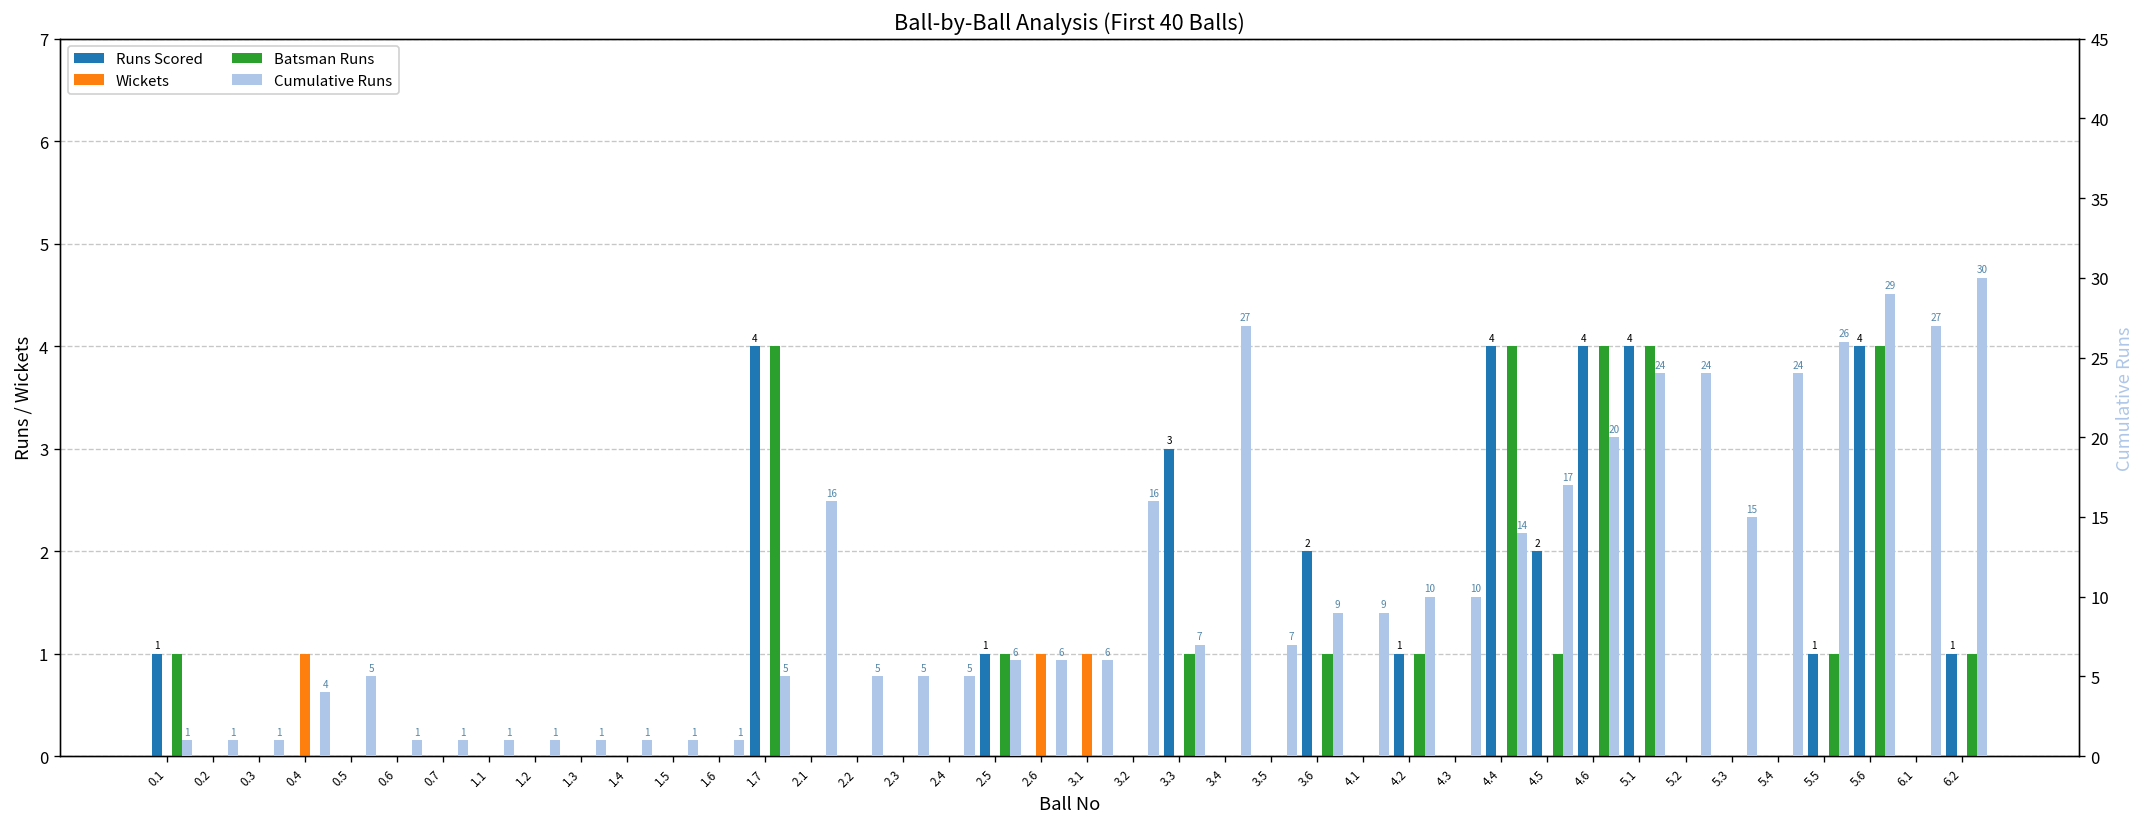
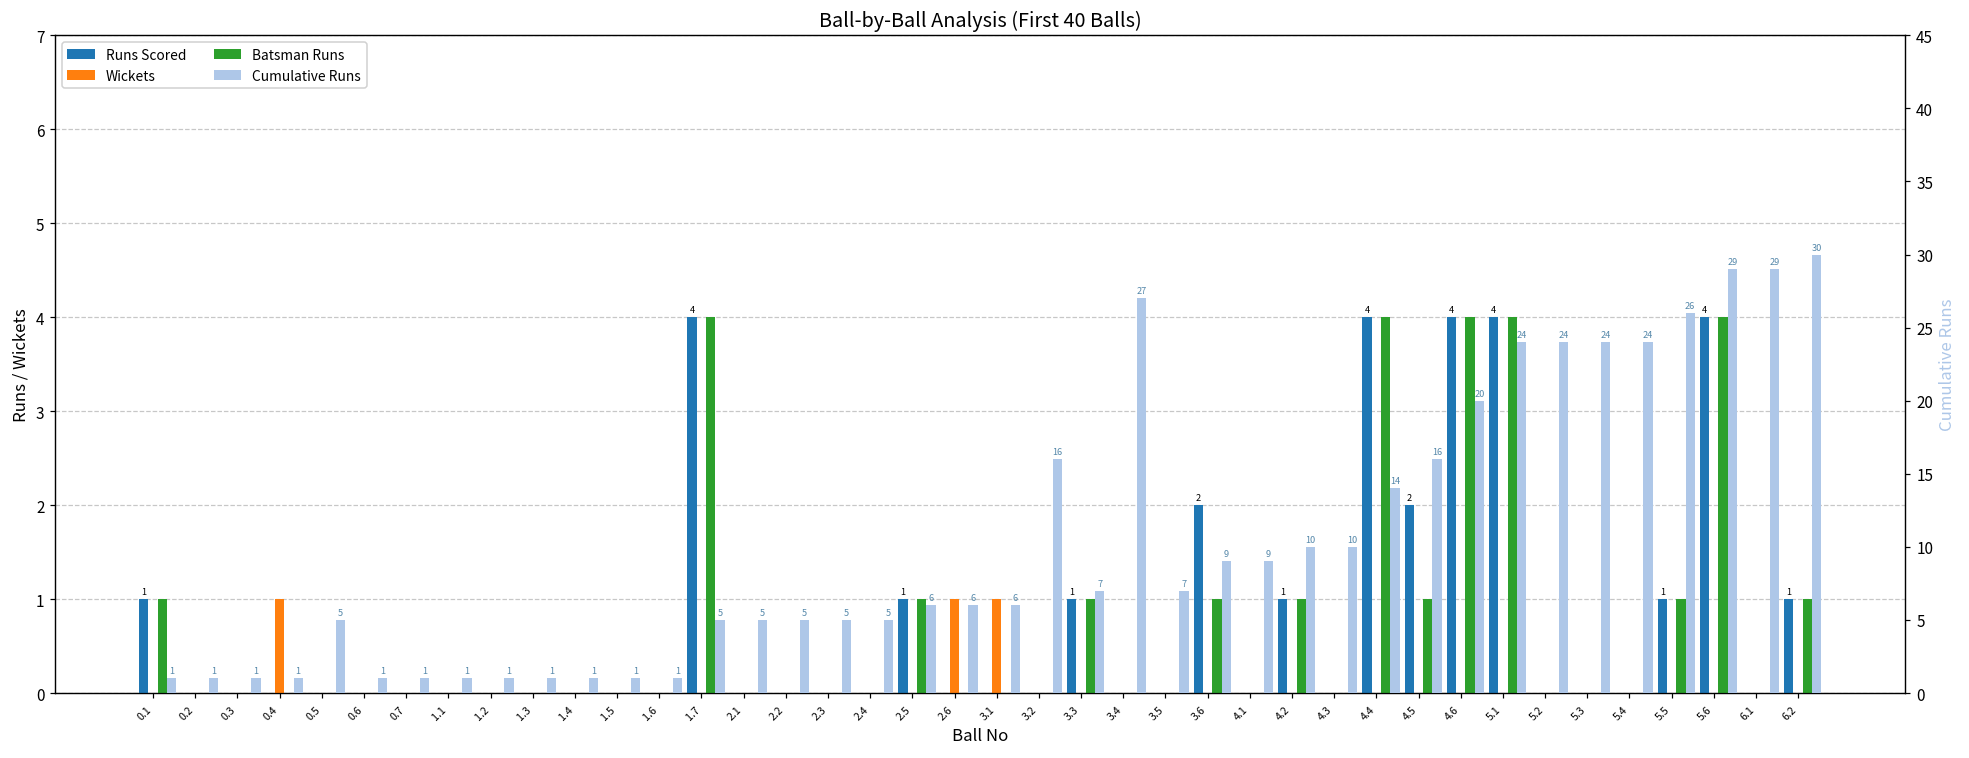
Runs Scored, 3.3: 3 -> 1
Cumulative Runs, 0.4: 4 -> 1
Cumulative Runs, 2.1: 16 -> 5
Cumulative Runs, 4.5: 17 -> 16
Cumulative Runs, 5.3: 15 -> 24
Cumulative Runs, 6.1: 27 -> 29
